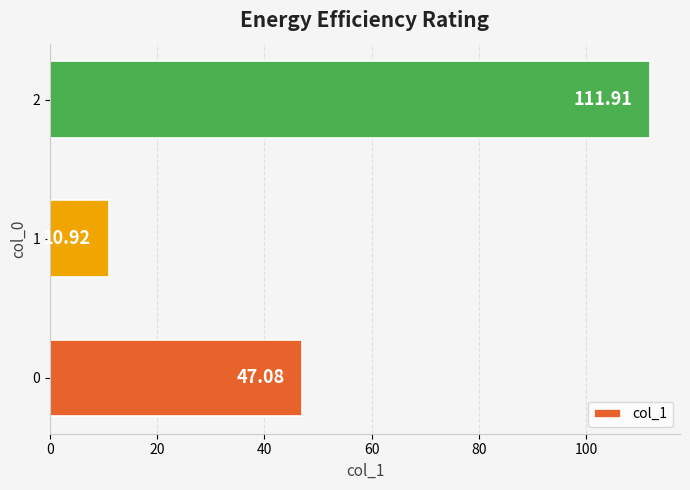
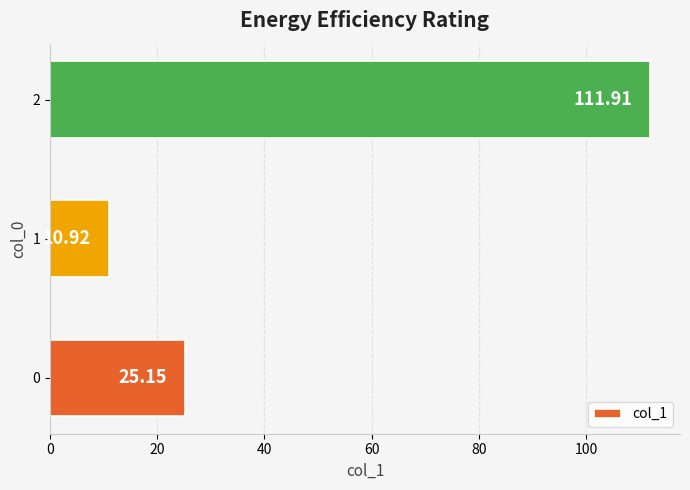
0: 47.08 -> 25.15
